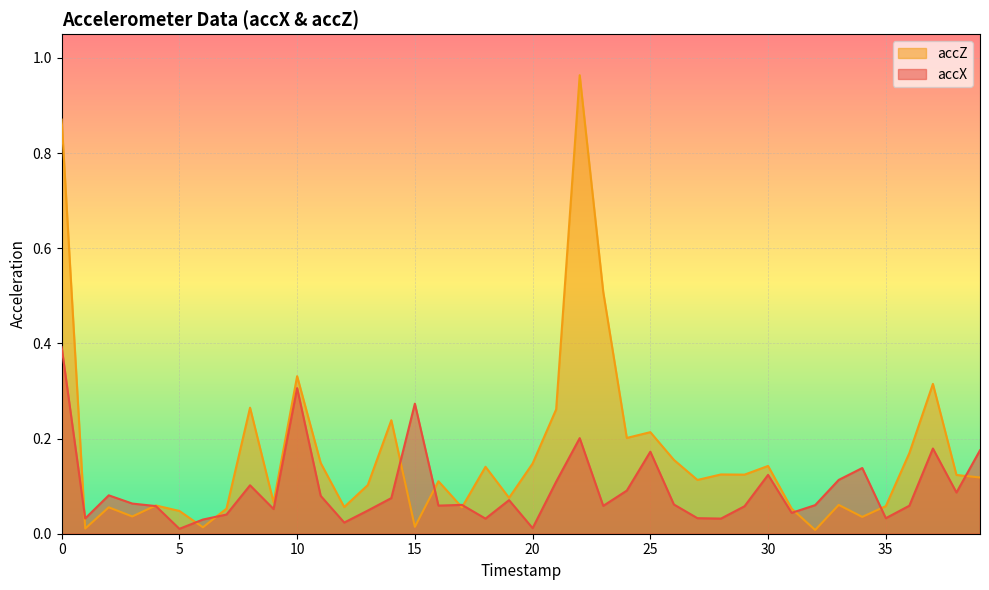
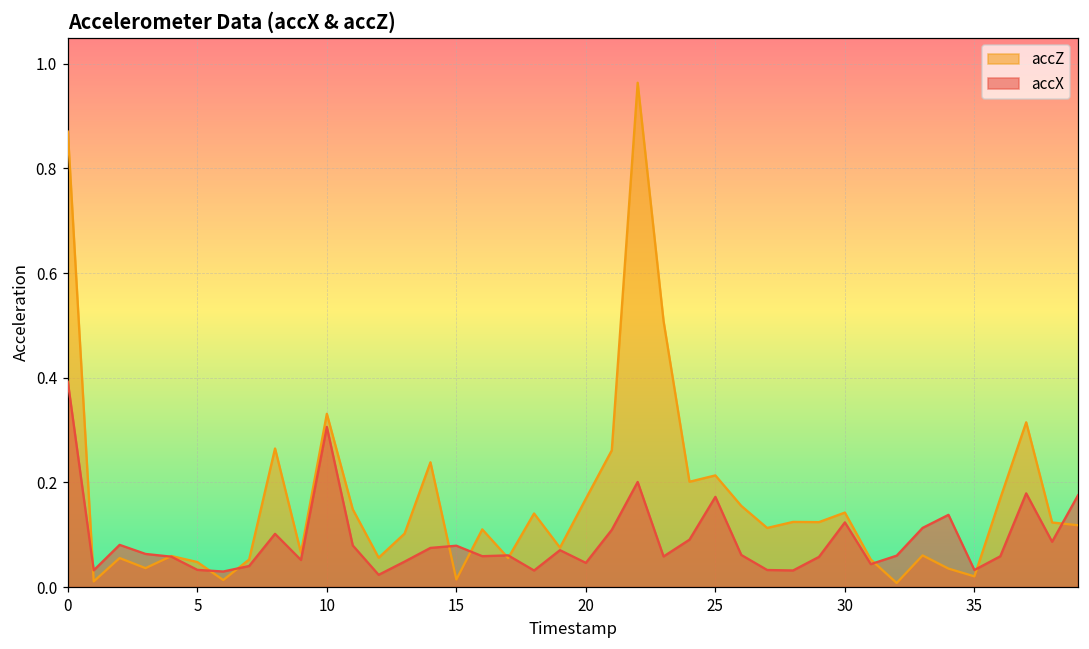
accX, 5: 0.01 -> 0.03
accX, 15: 0.27 -> 0.08
accZ, 20: 0.15 -> 0.17
accX, 20: 0.01 -> 0.05
accZ, 35: 0.06 -> 0.02
